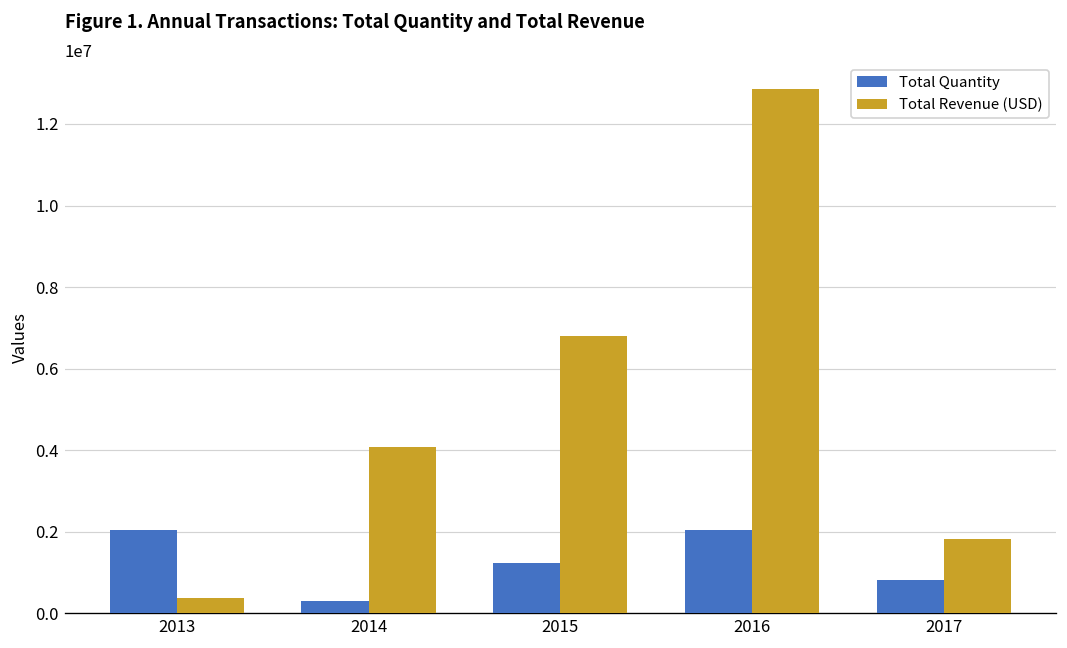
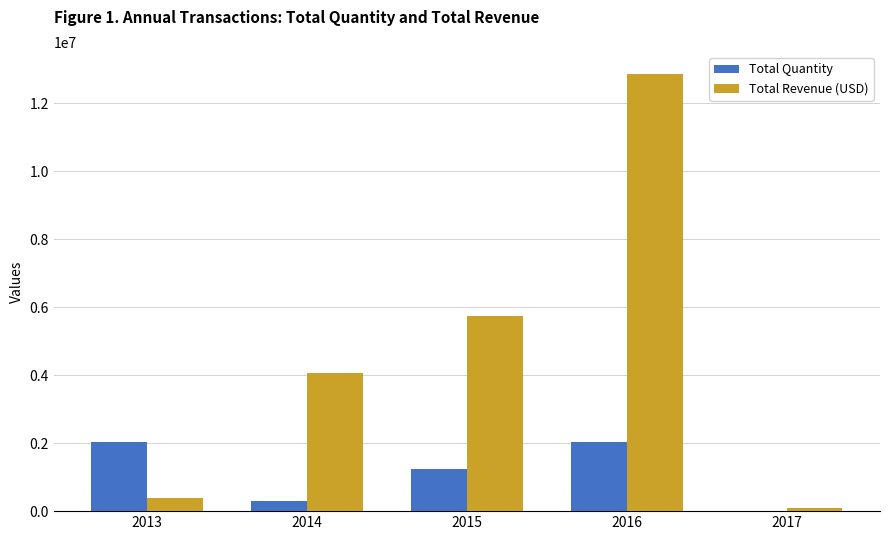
Total Revenue (USD), 2015: 6800000 -> 5800000
Total Quantity, 2017: 800000 -> 0
Total Revenue (USD), 2017: 1800000 -> 100000
